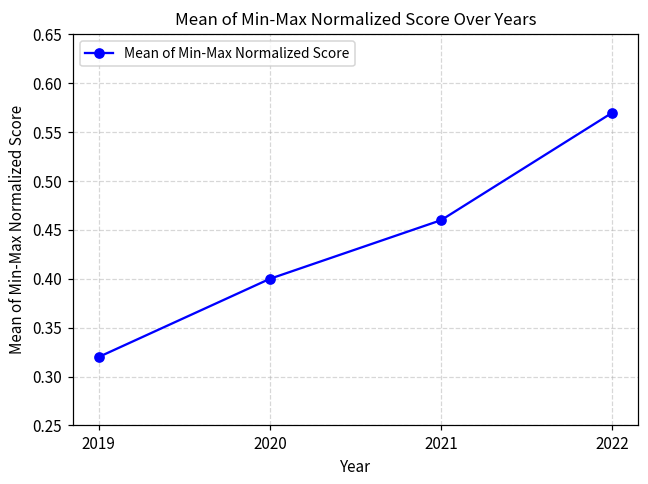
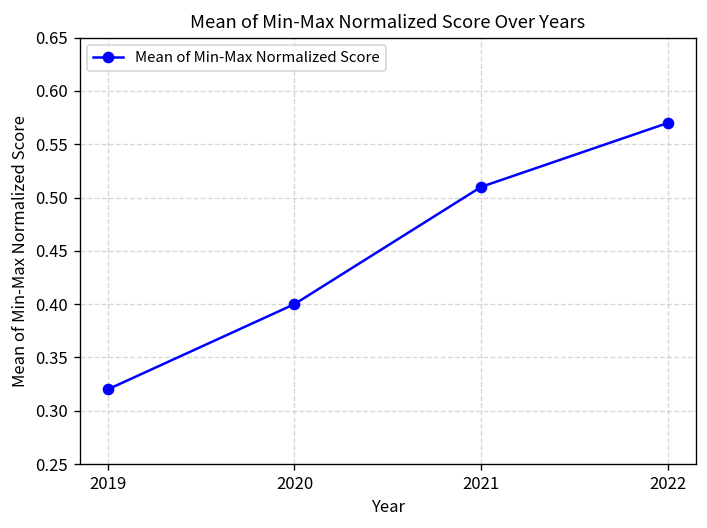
2021: 0.46 -> 0.51
